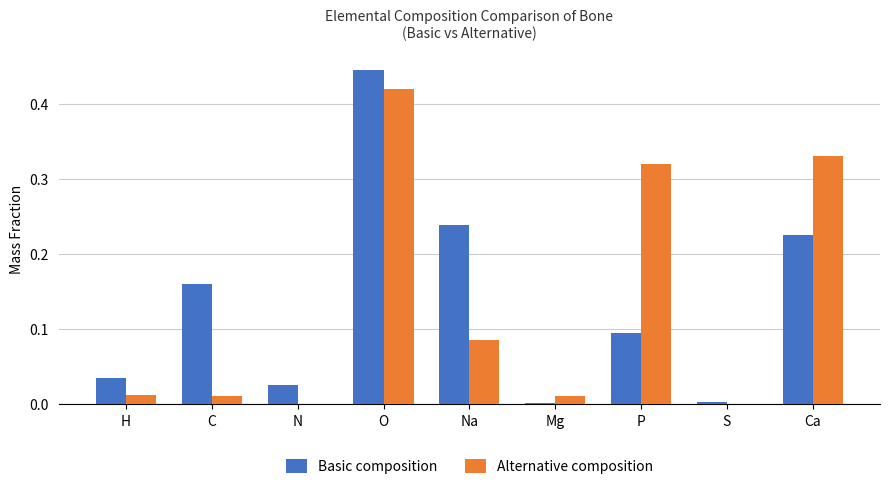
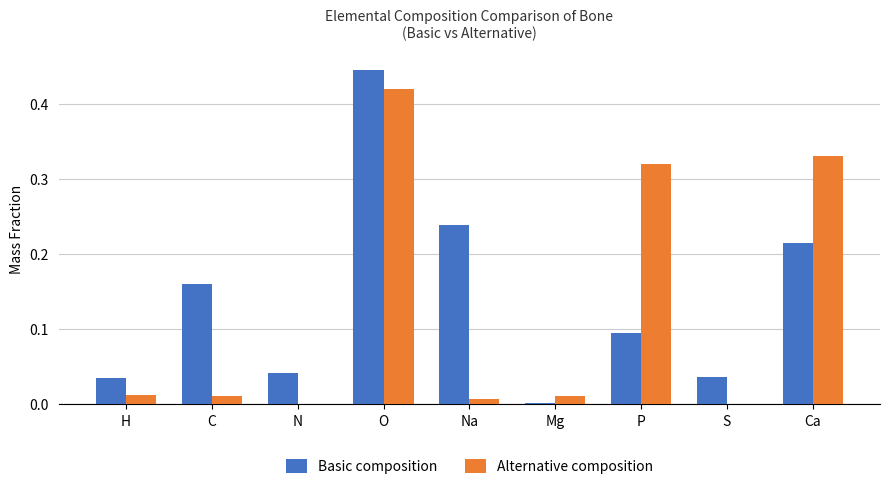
Basic composition, N: 0.03 -> 0.04
Alternative composition, Na: 0.09 -> 0.01
Basic composition, S: 0.00 -> 0.04
Basic composition, Ca: 0.23 -> 0.22
